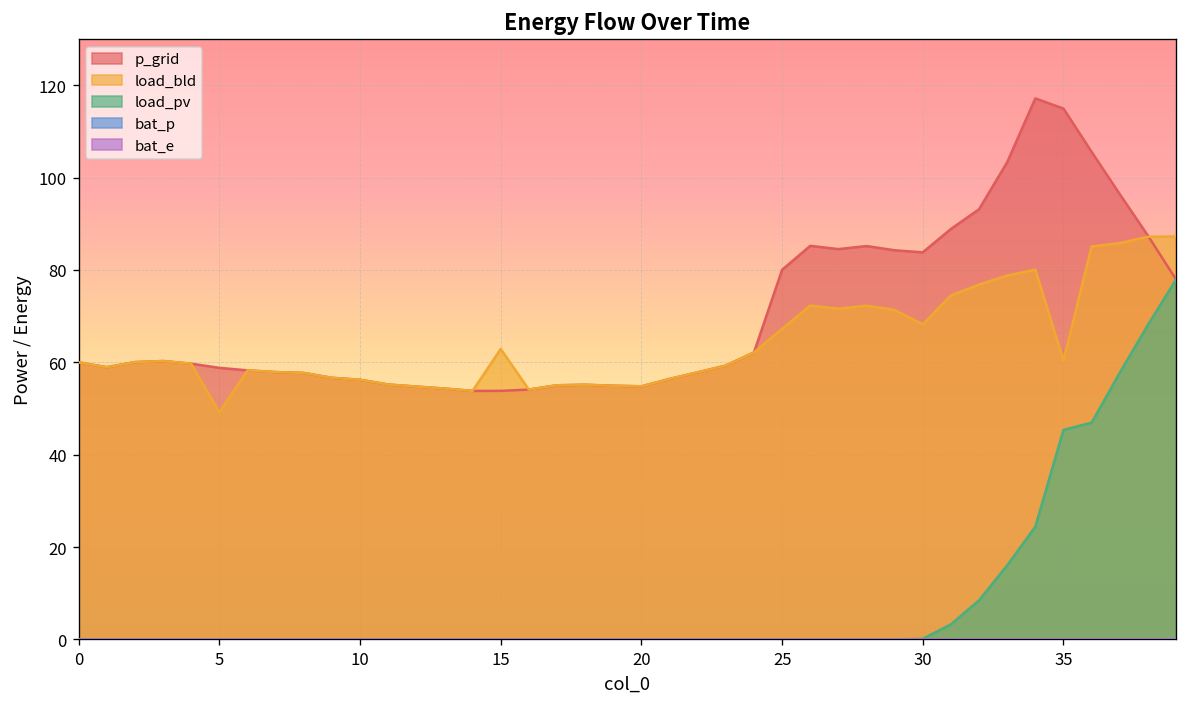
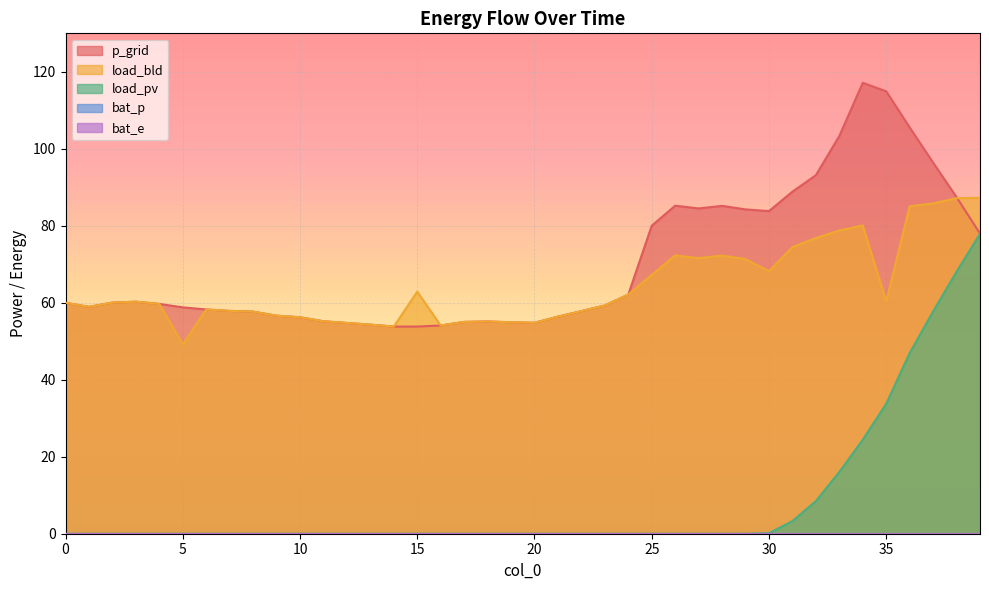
load_pv, 35: 45 -> 34
